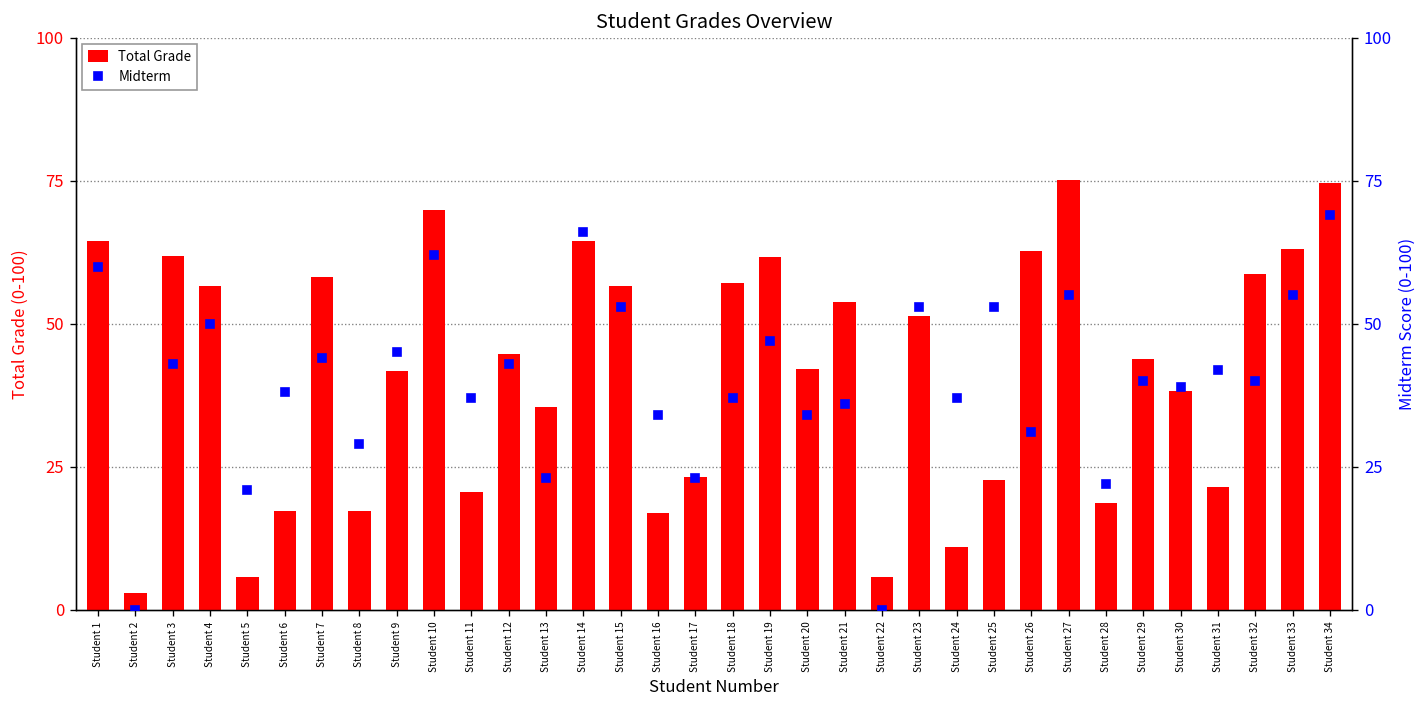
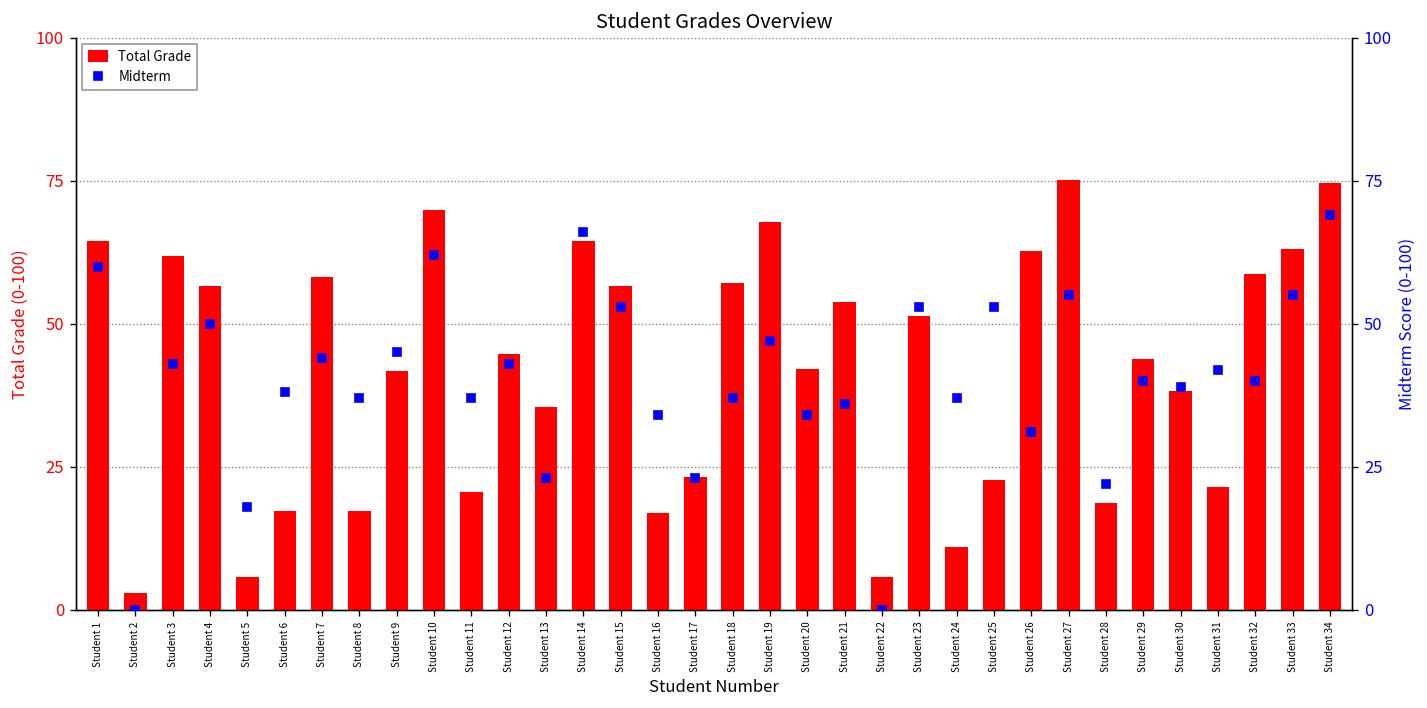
Total Grade, Student 19: 62 -> 68
Midterm, Student 5: 21 -> 18
Midterm, Student 8: 29 -> 37
